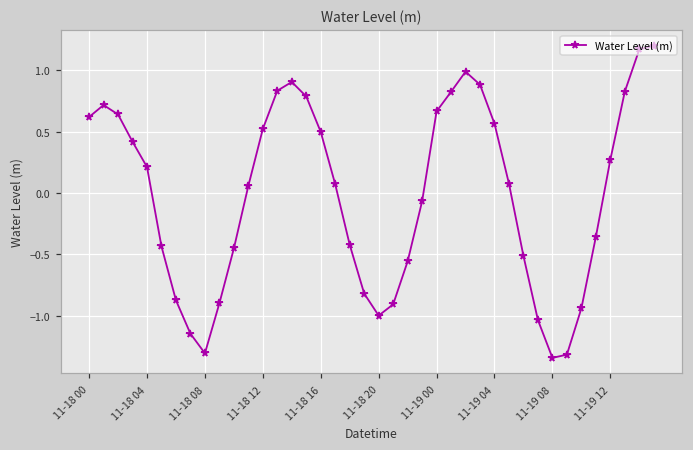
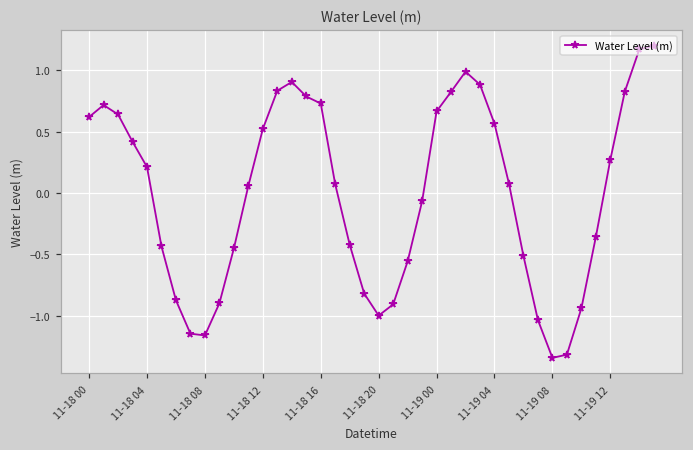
11-18 08: -1.31 -> -1.16
11-18 16: 0.50 -> 0.73
